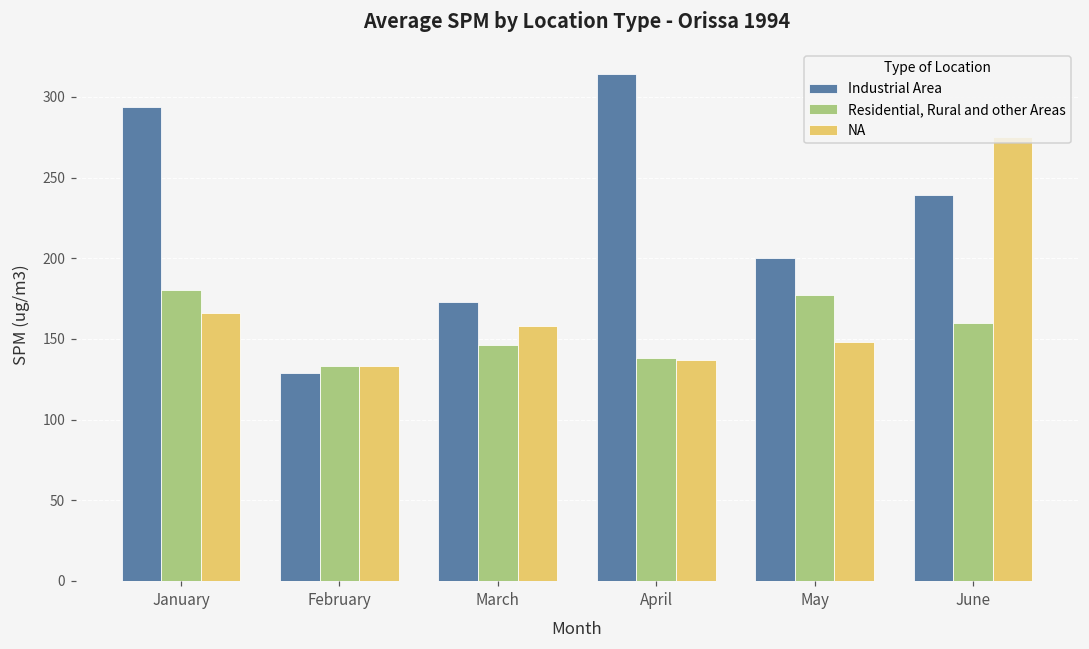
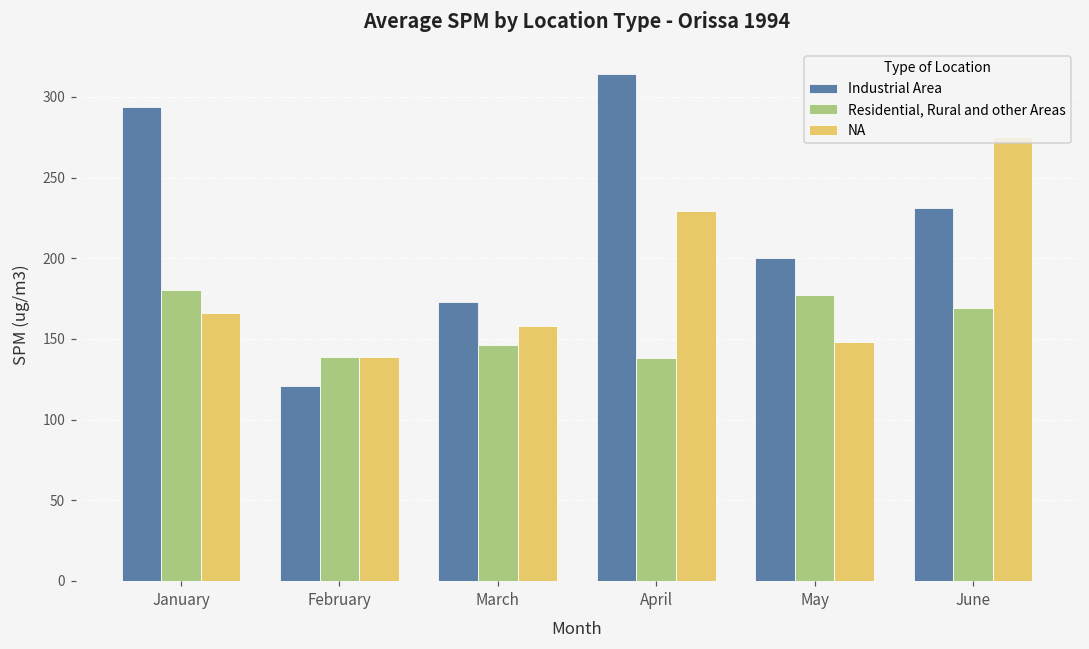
Industrial Area, February: 129 -> 121
Residential, Rural and other Areas, February: 133 -> 139
NA, February: 133 -> 139
NA, April: 137 -> 229
Industrial Area, June: 239 -> 231
Residential, Rural and other Areas, June: 160 -> 169
